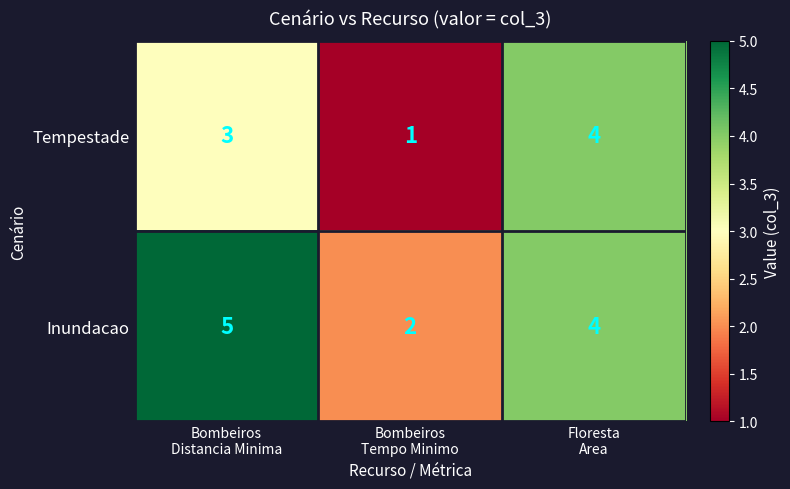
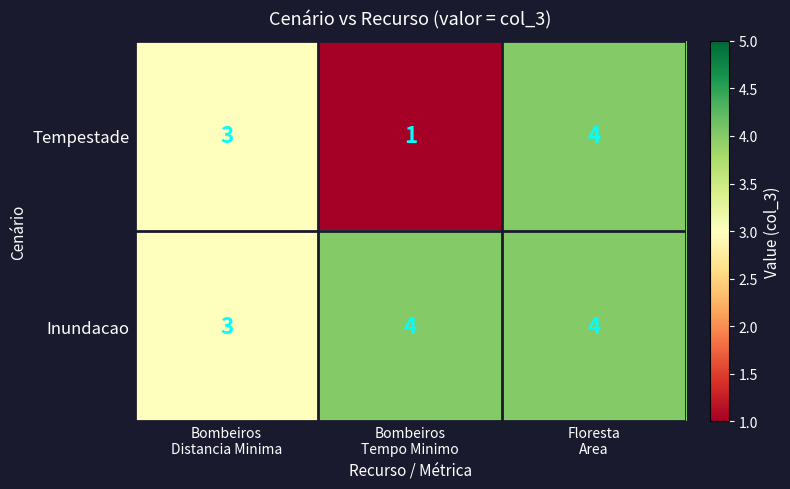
Inundacao, Bombeiros Distancia Minima: 5 -> 3
Inundacao, Bombeiros Tempo Minimo: 2 -> 4
